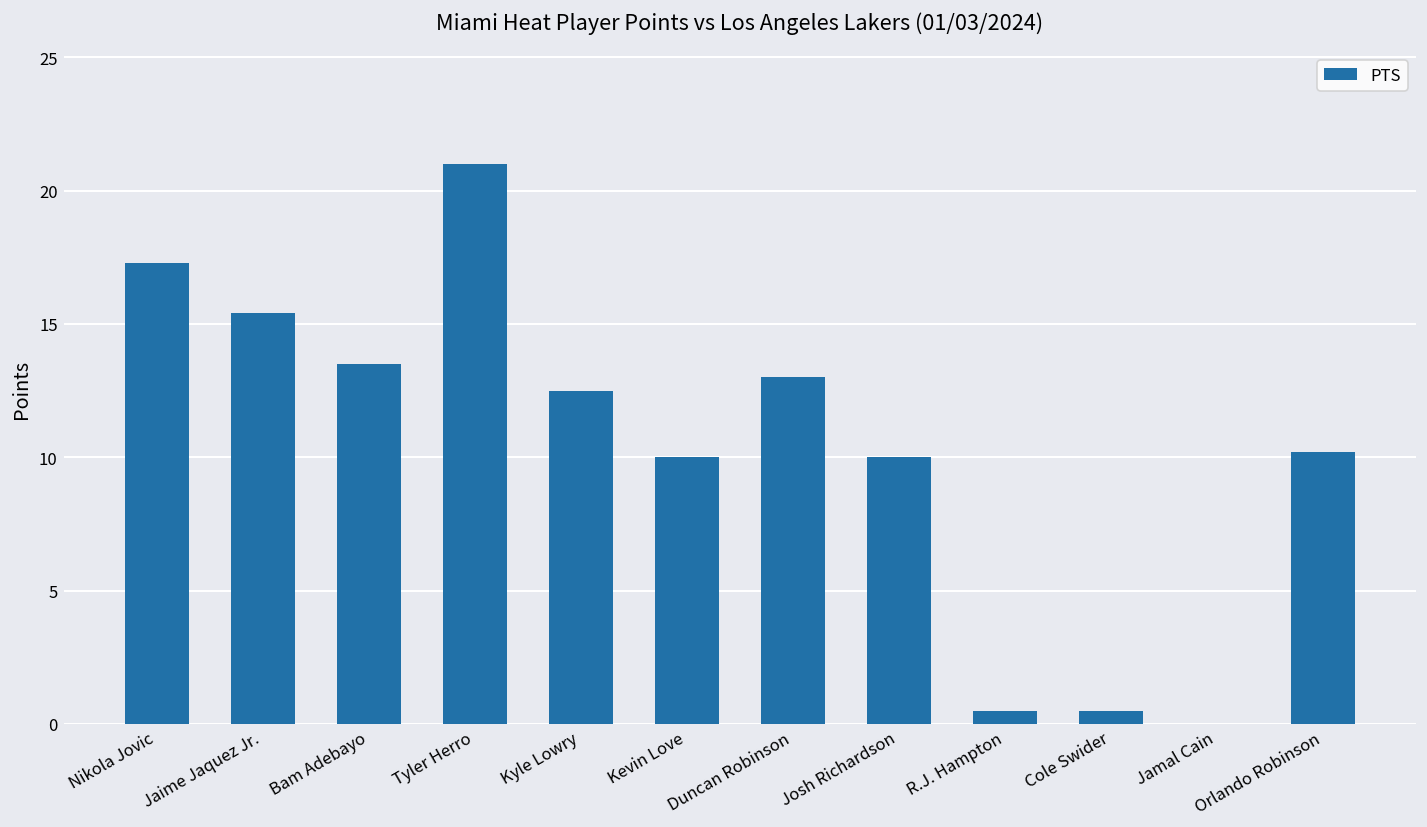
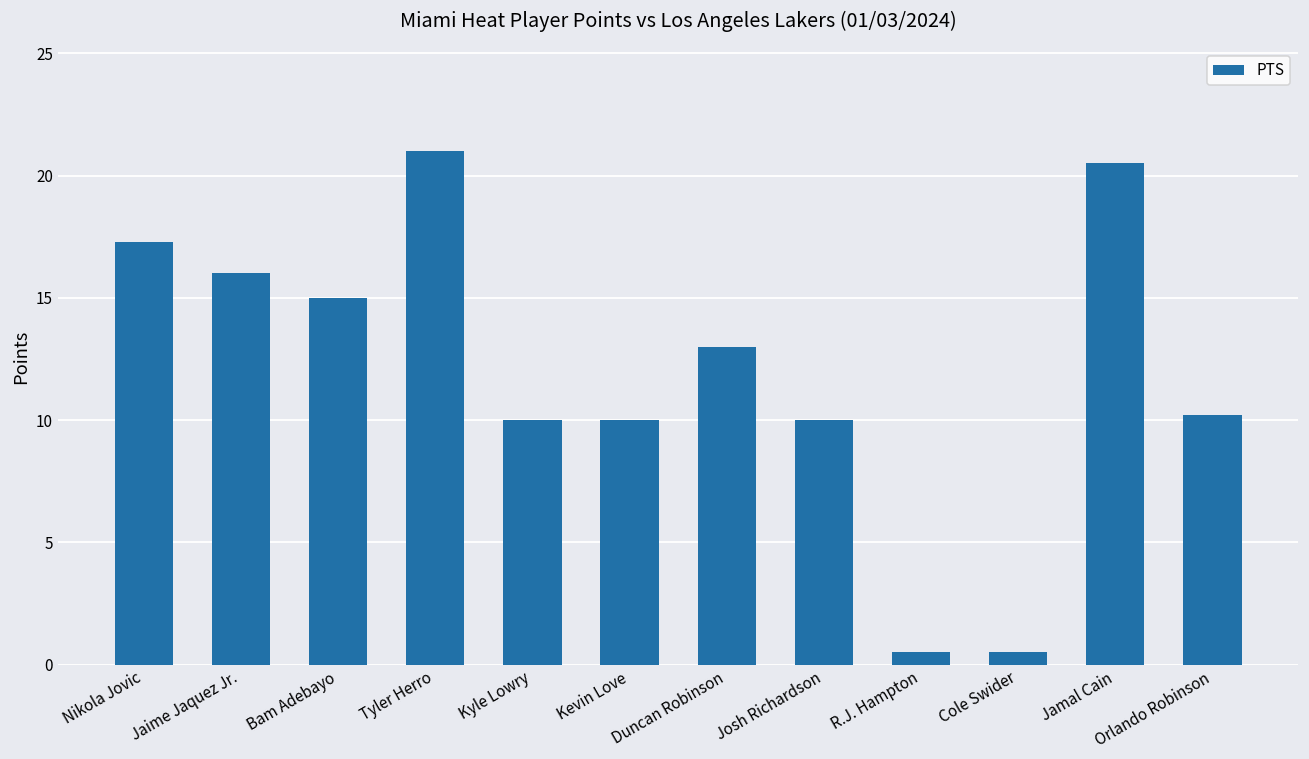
Jaime Jaquez Jr.: 15.4 -> 16.0
Bam Adebayo: 13.5 -> 15.0
Kyle Lowry: 12.5 -> 10.0
Jamal Cain: 0.0 -> 20.5
